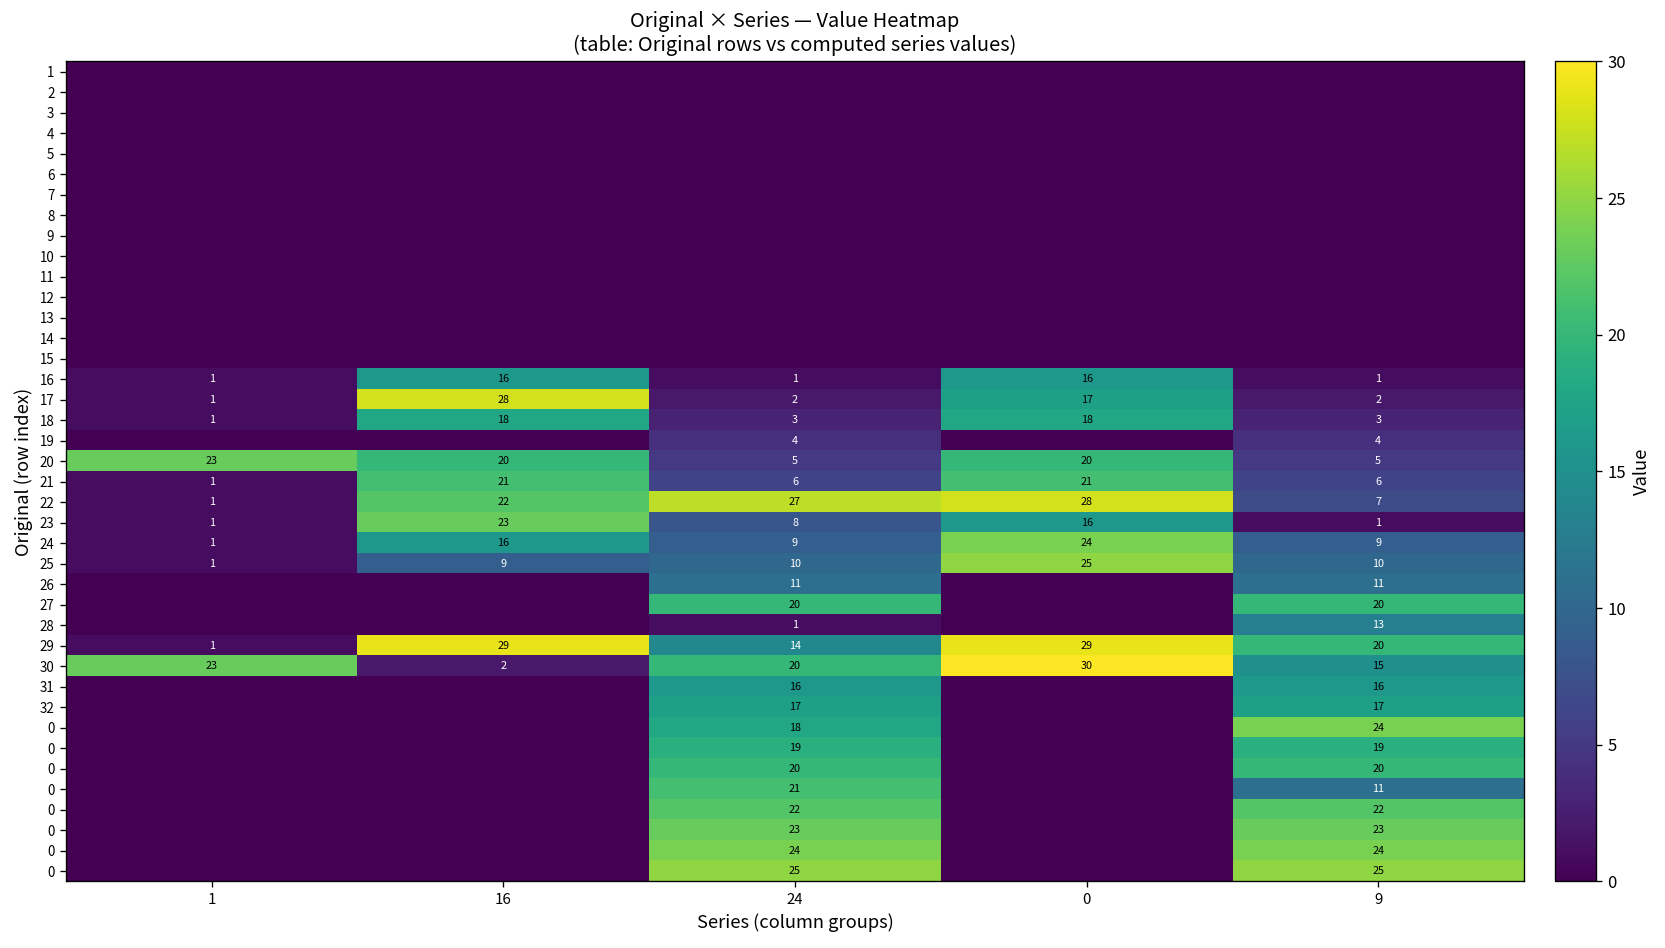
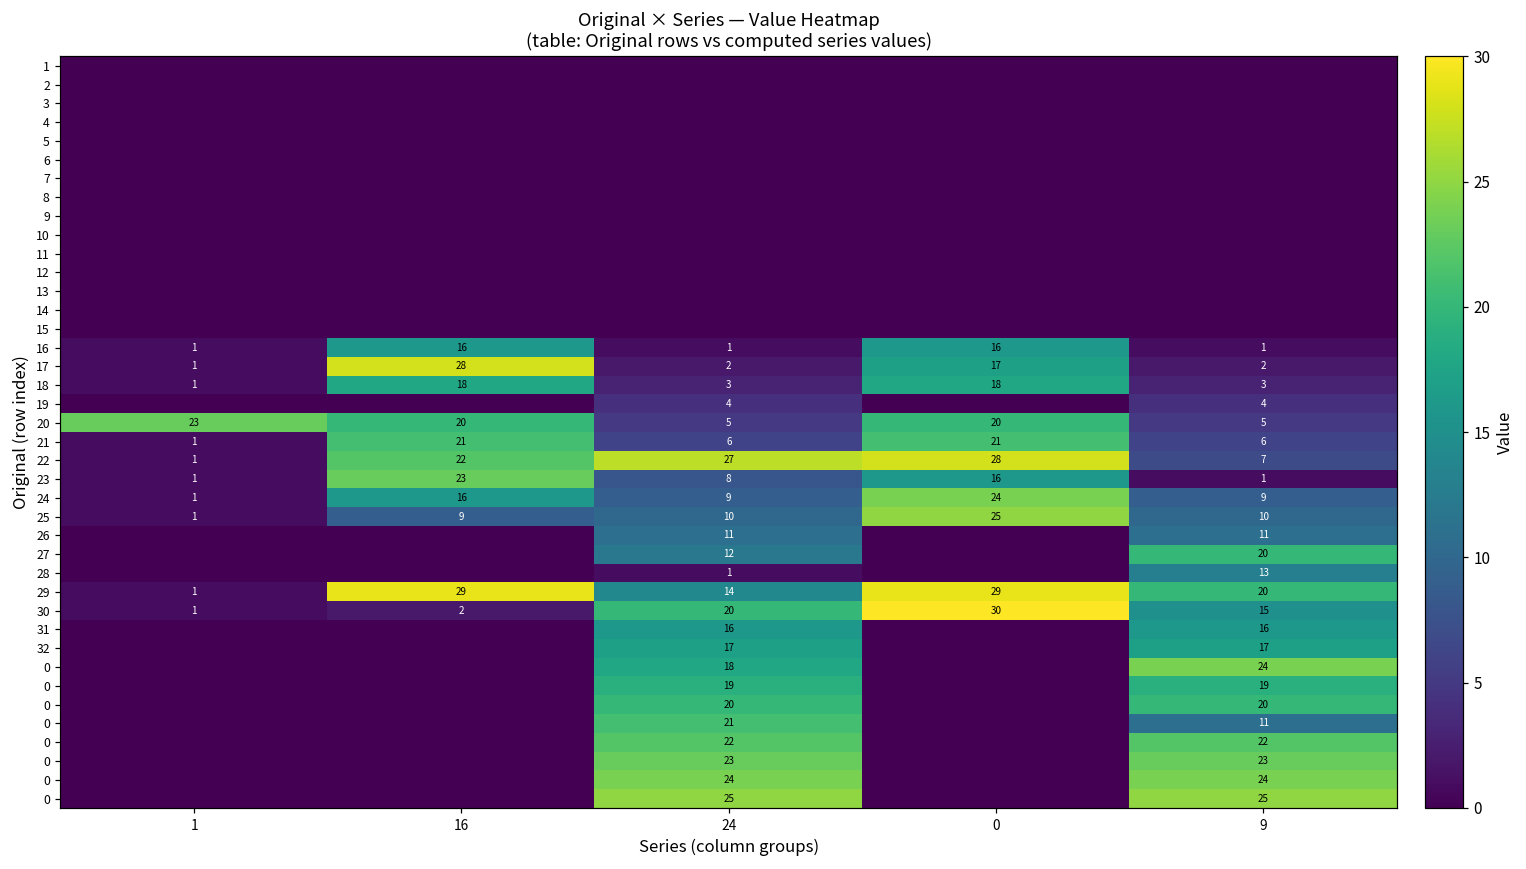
27, 24: 20 -> 12
30, 1: 23 -> 1
